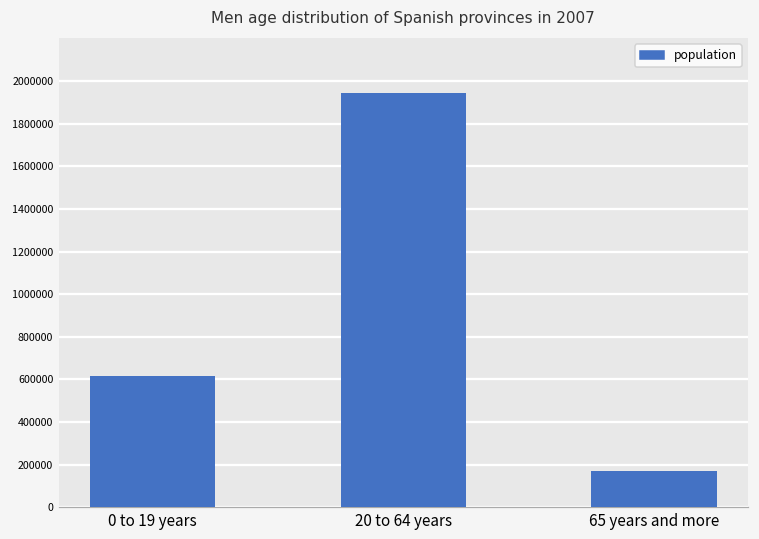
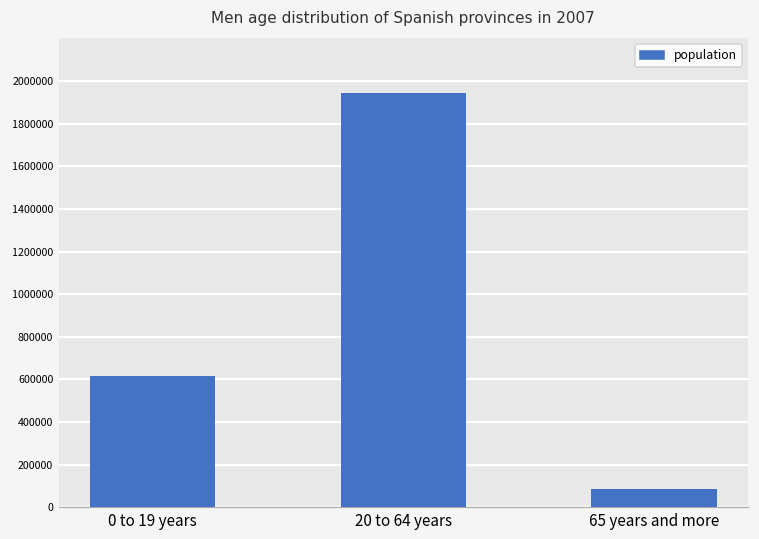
65 years and more: 170000 -> 80000
